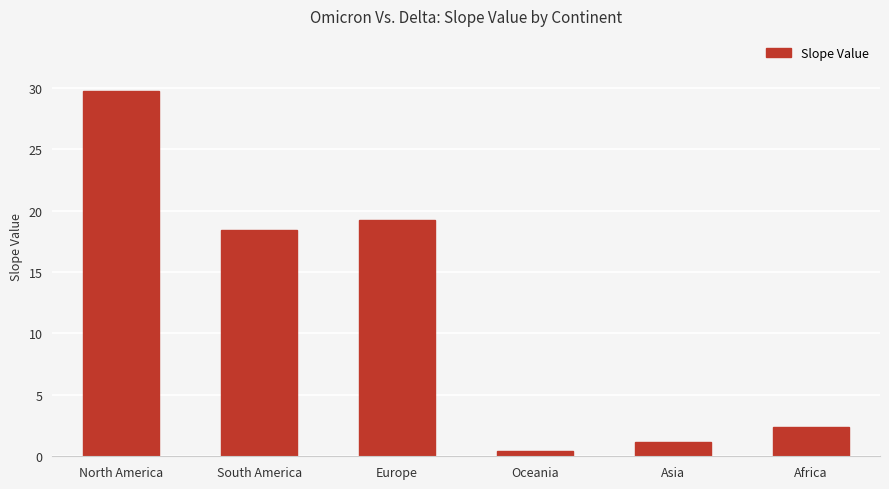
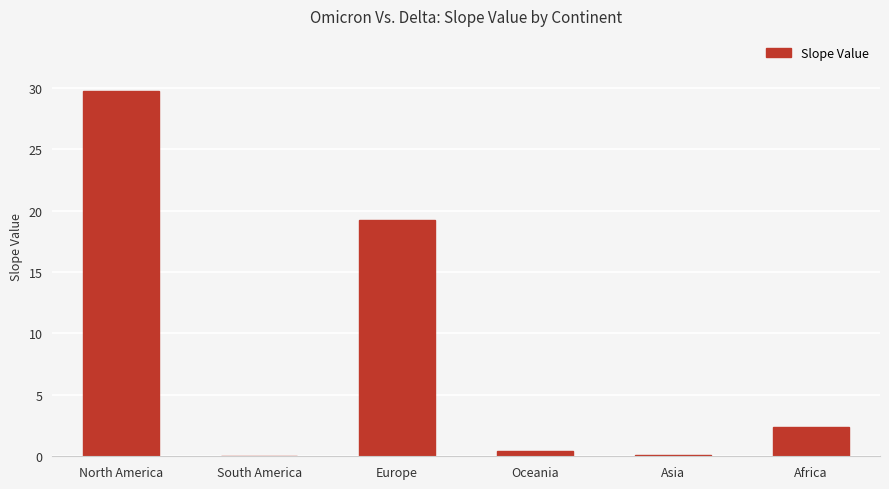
South America: 18.4 -> 0.1
Asia: 1.1 -> 0.1
